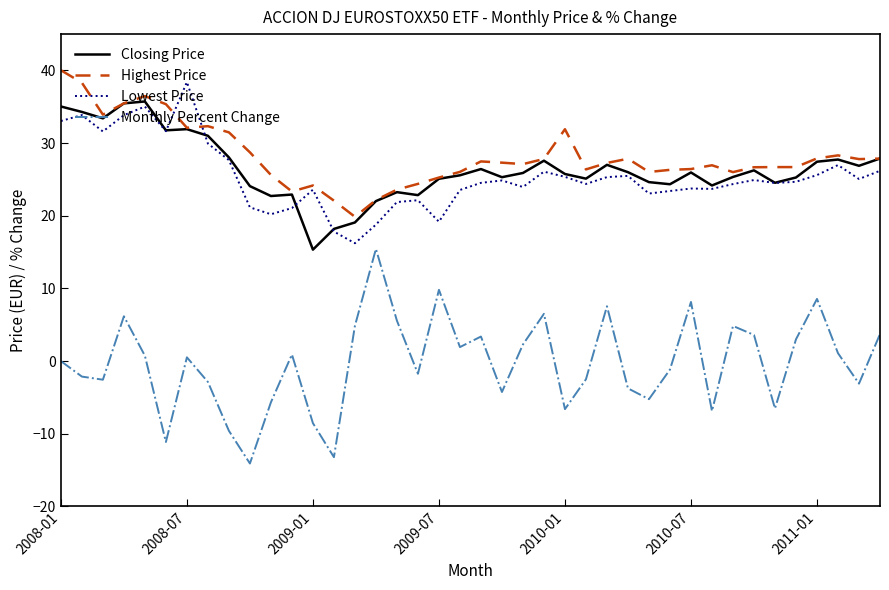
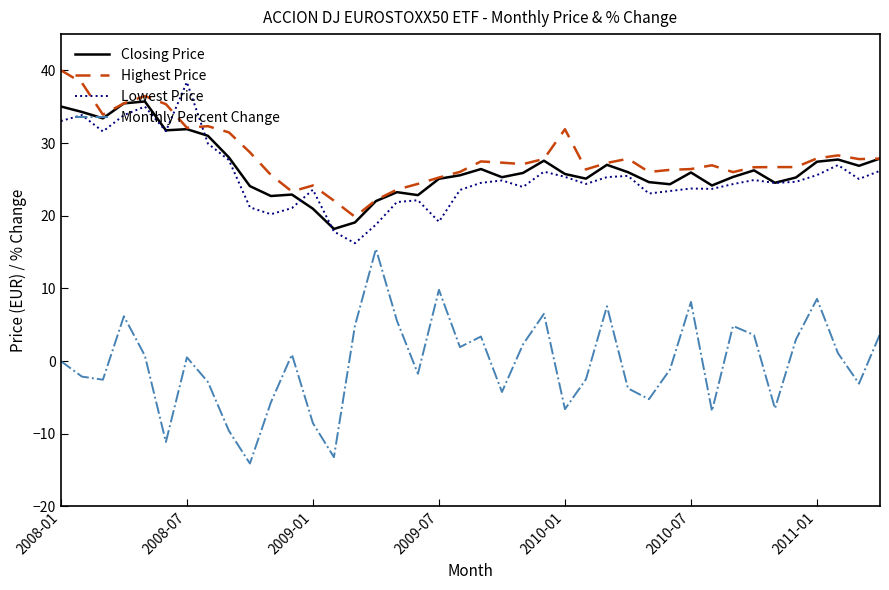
Closing Price, 2009-01: 15 -> 21
